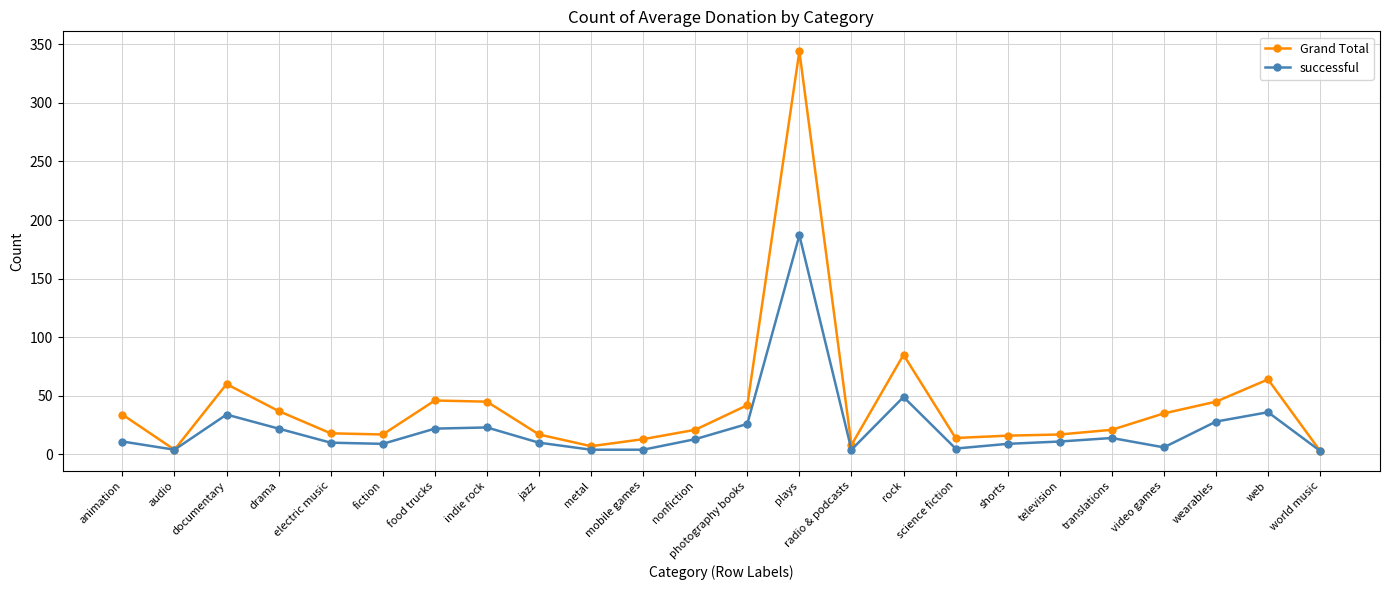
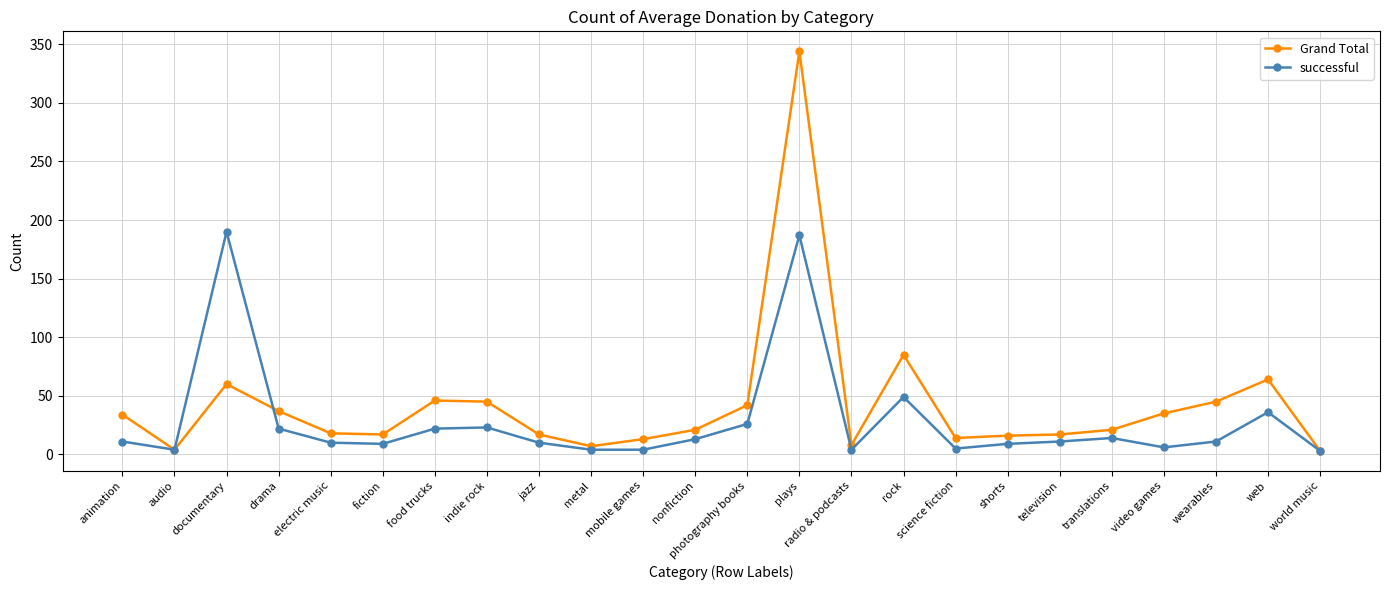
successful, documentary: 34 -> 190
successful, wearables: 28 -> 11
